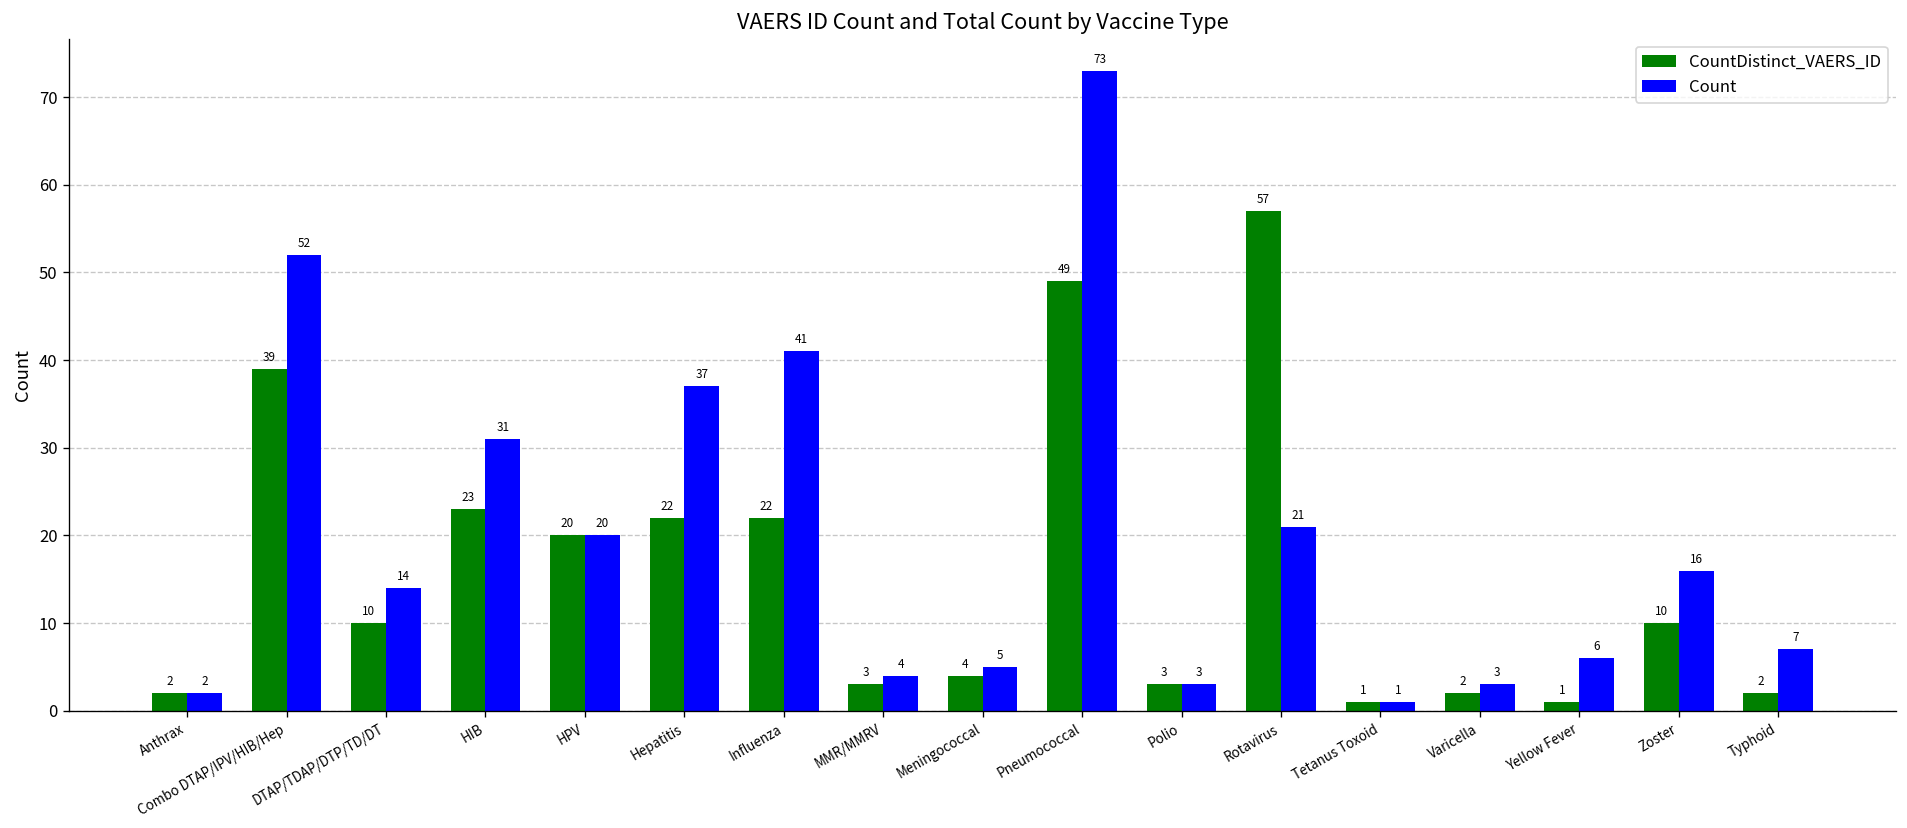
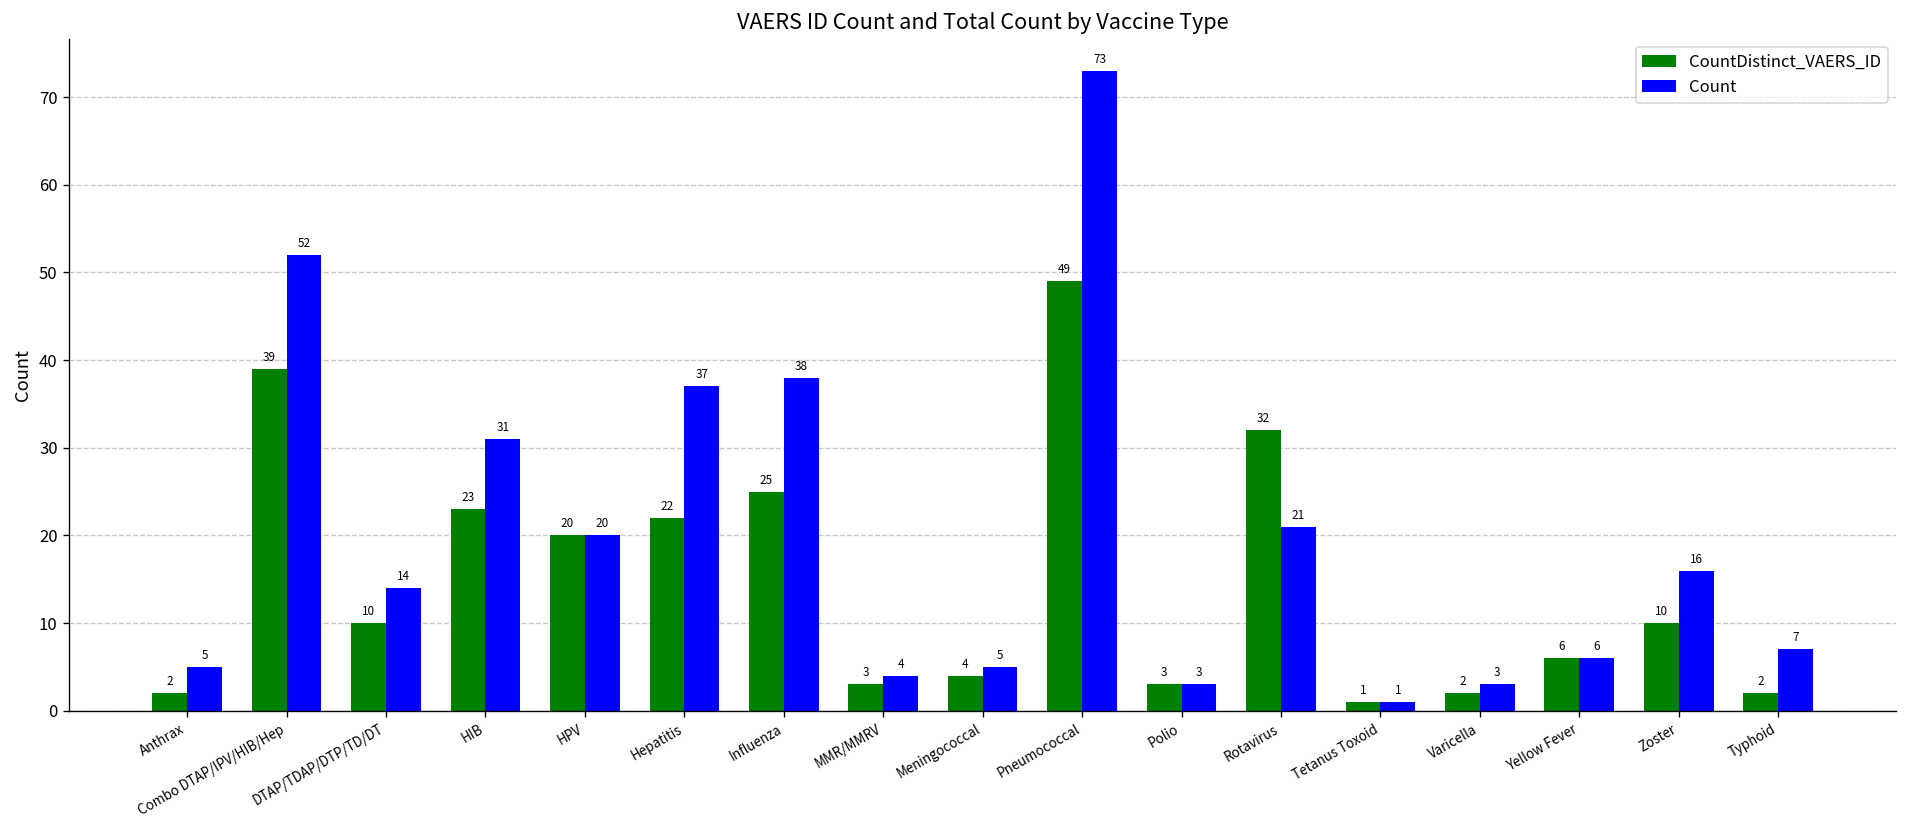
Count, Anthrax: 2 -> 5
CountDistinct_VAERS_ID, Influenza: 22 -> 25
Count, Influenza: 41 -> 38
CountDistinct_VAERS_ID, Rotavirus: 57 -> 32
CountDistinct_VAERS_ID, Yellow Fever: 1 -> 6
